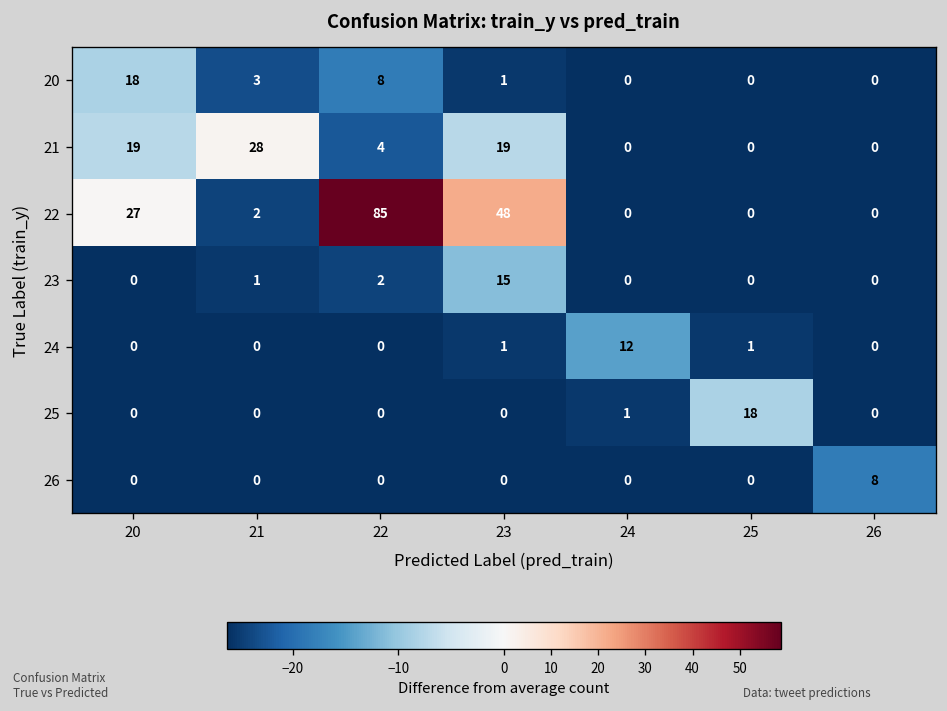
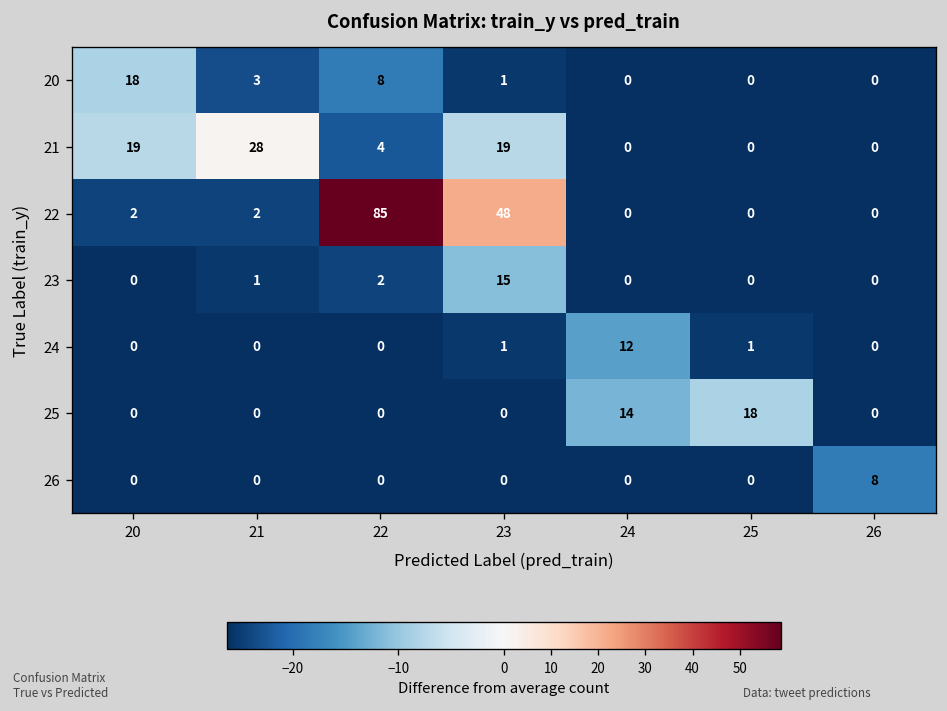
22, 20: 27 -> 2
25, 24: 1 -> 14
